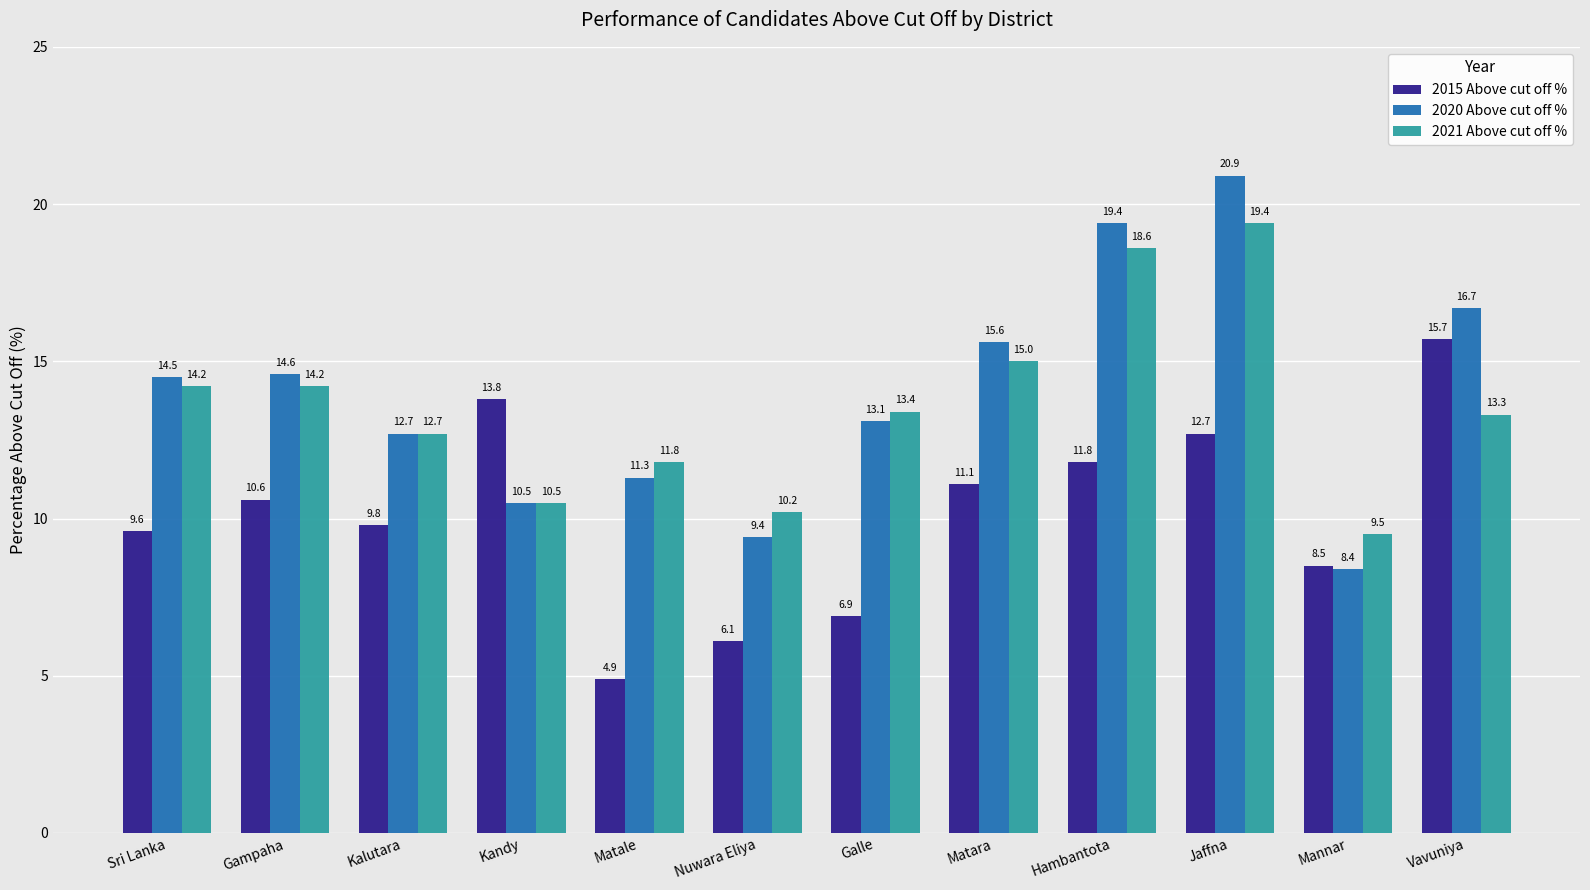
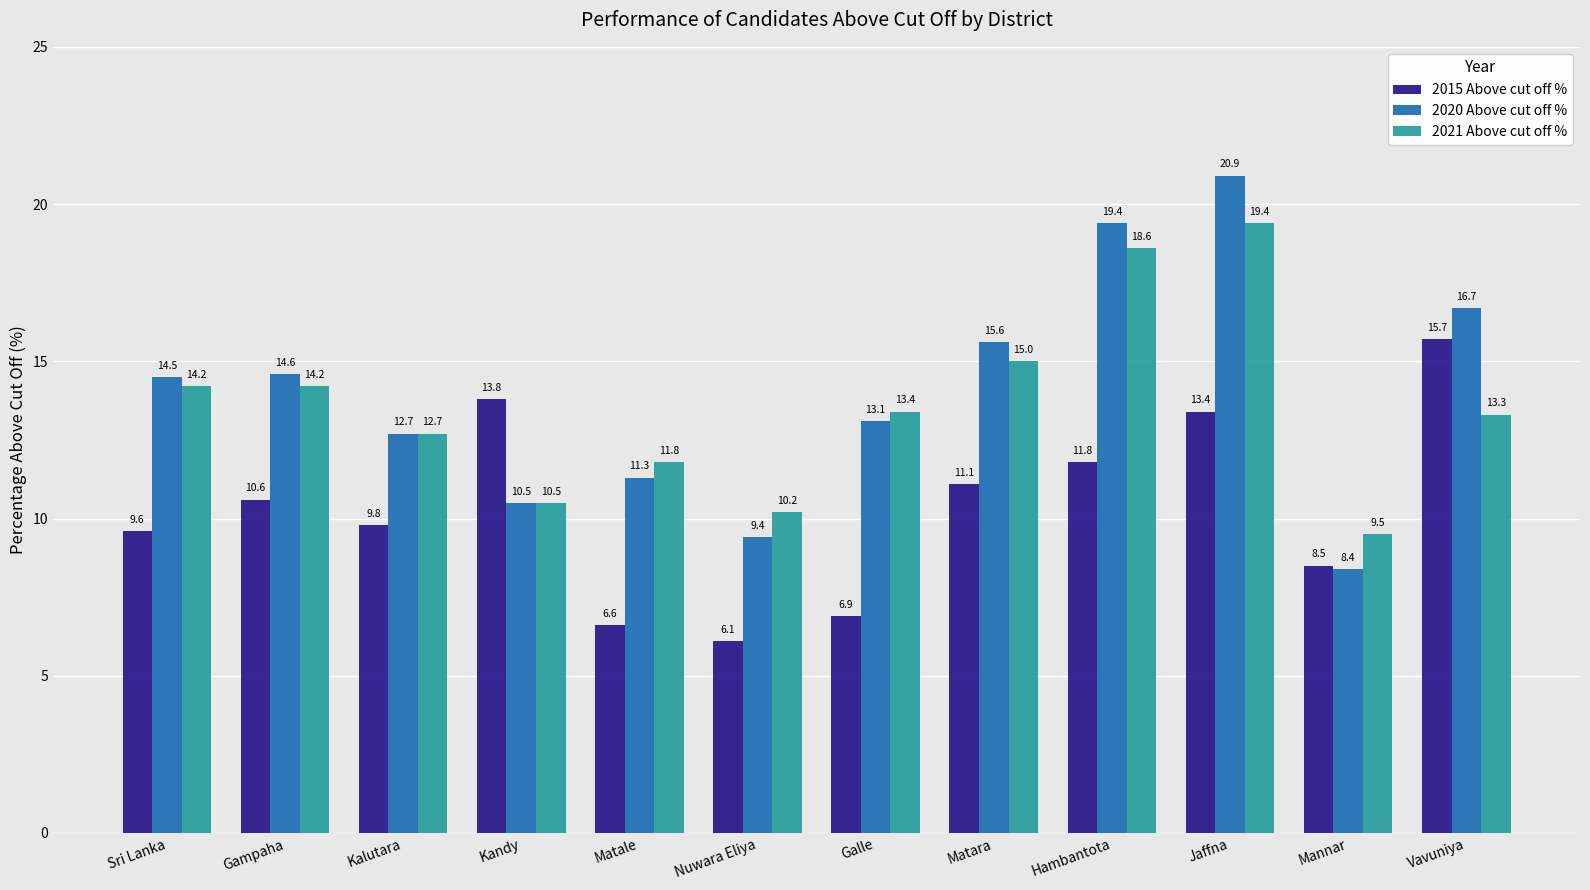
2015 Above cut off %, Matale: 4.9 -> 6.6
2015 Above cut off %, Jaffna: 12.7 -> 13.4
